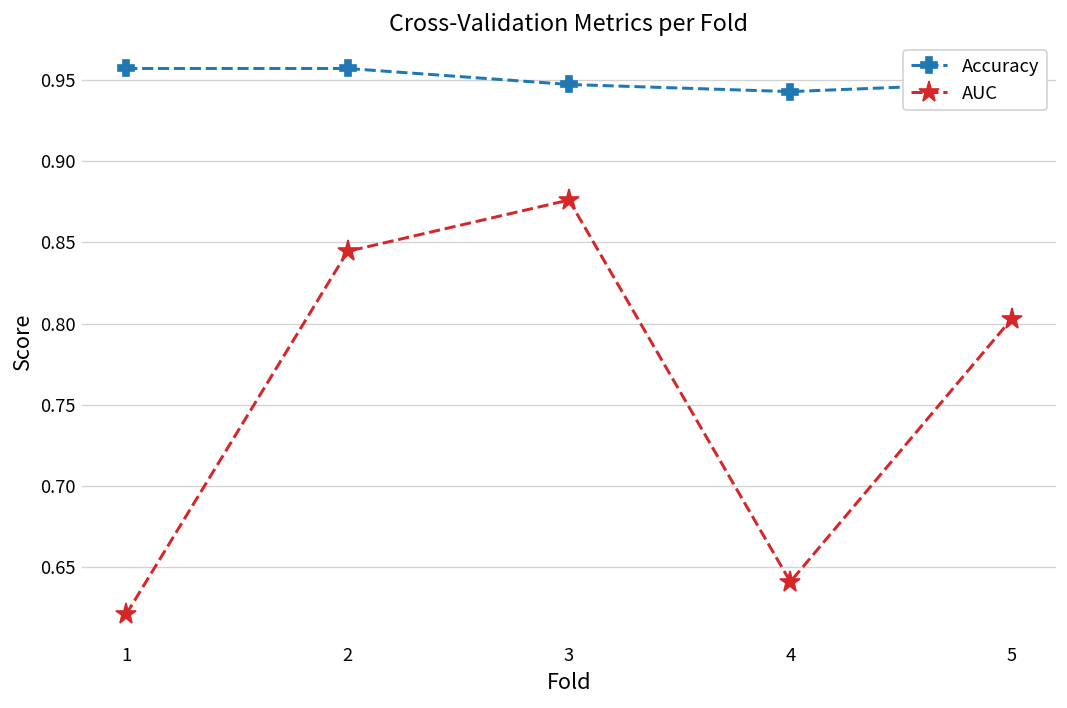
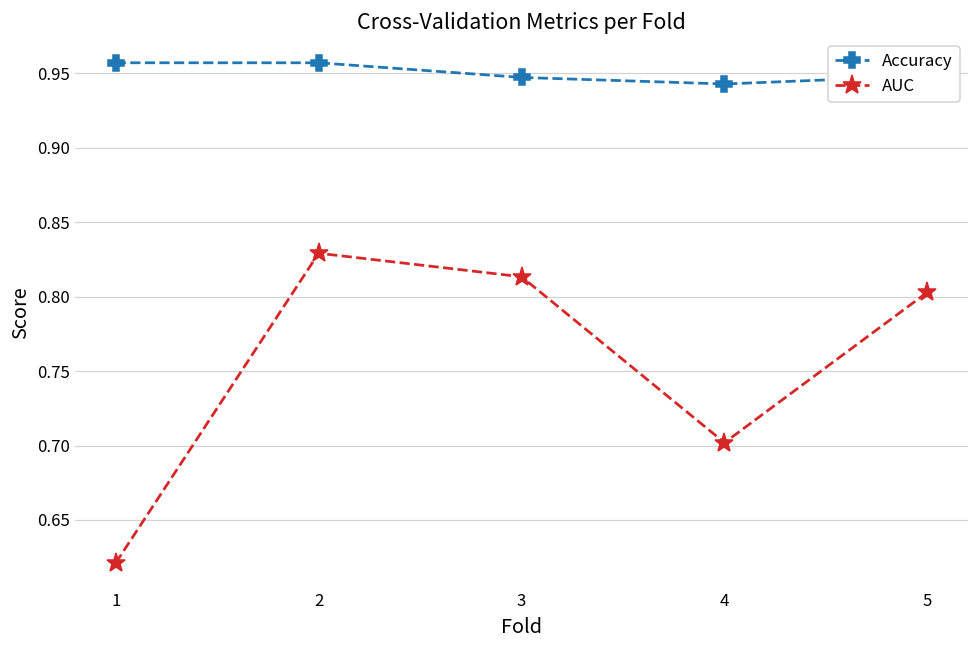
AUC, 2: 0.844 -> 0.829
AUC, 3: 0.876 -> 0.813
AUC, 4: 0.641 -> 0.702
